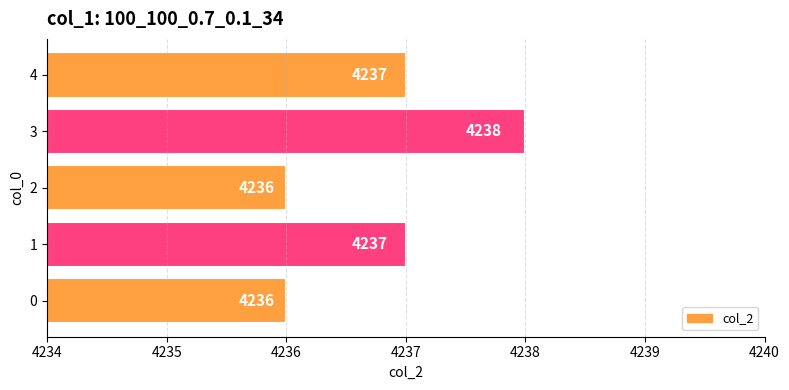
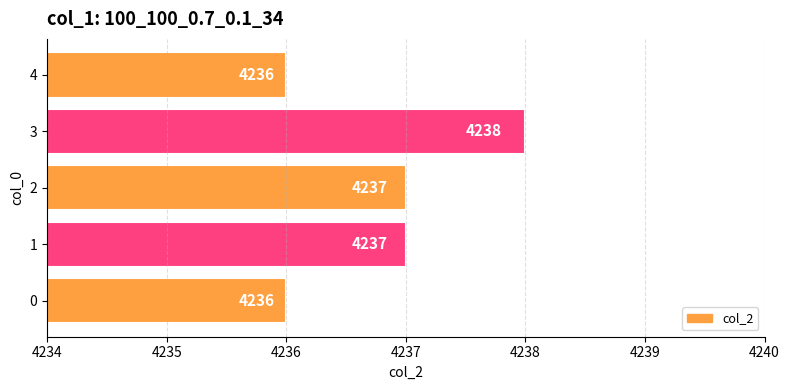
4: 4237 -> 4236
2: 4236 -> 4237
